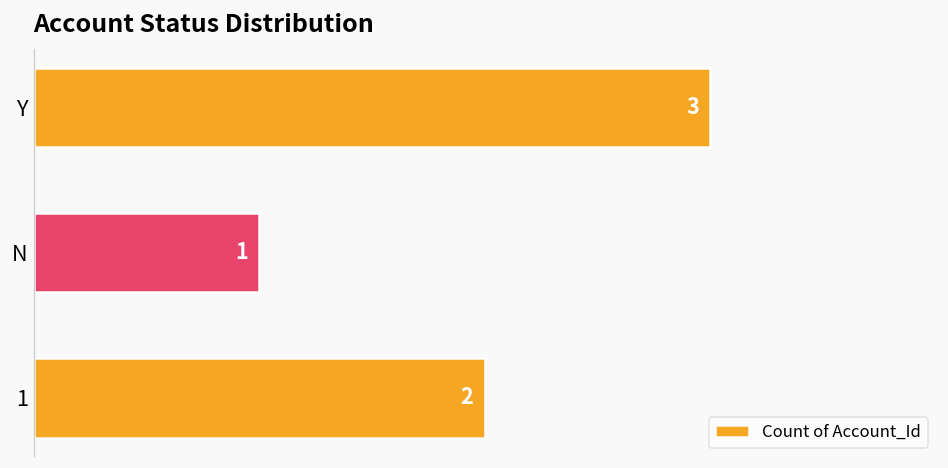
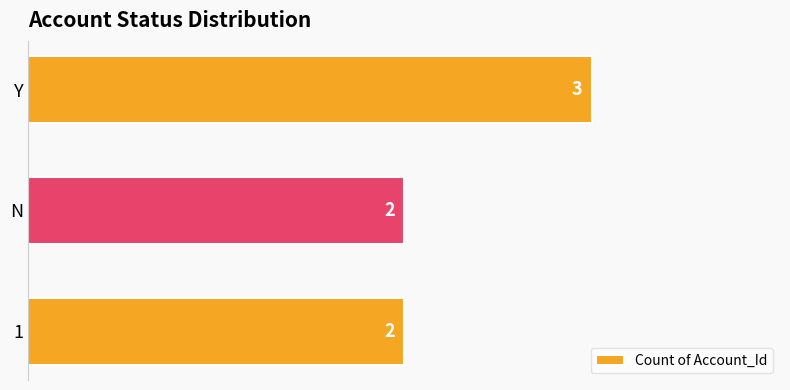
N: 1 -> 2
